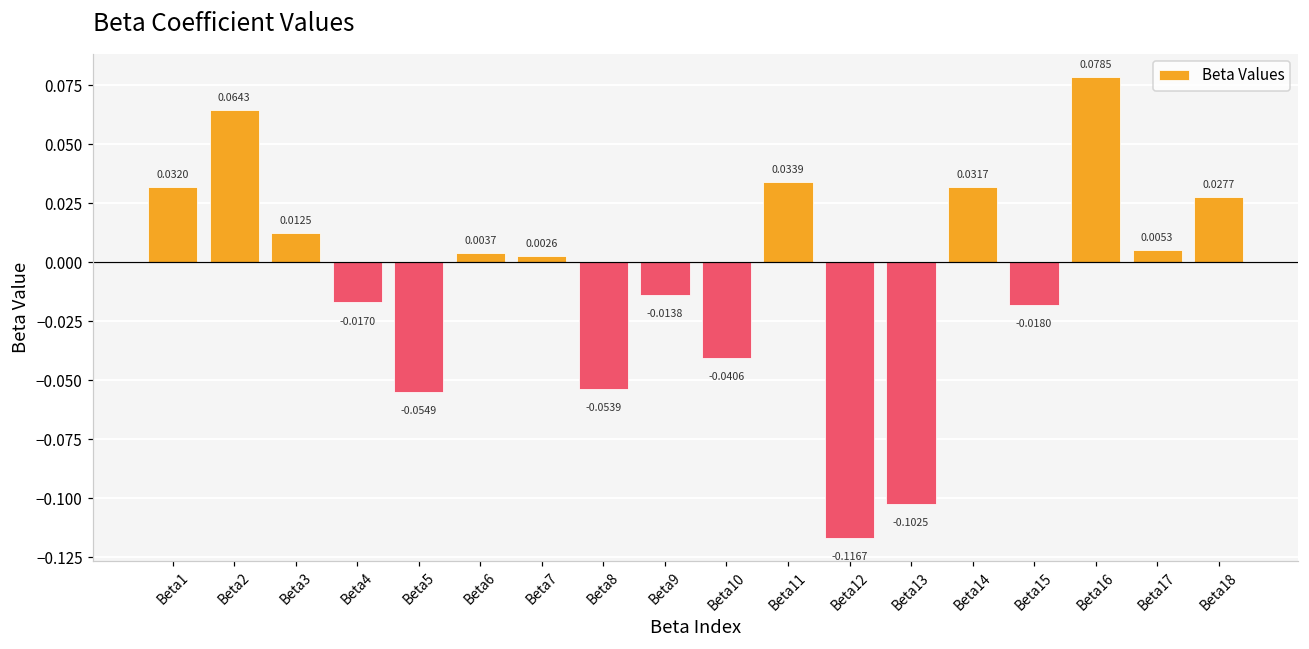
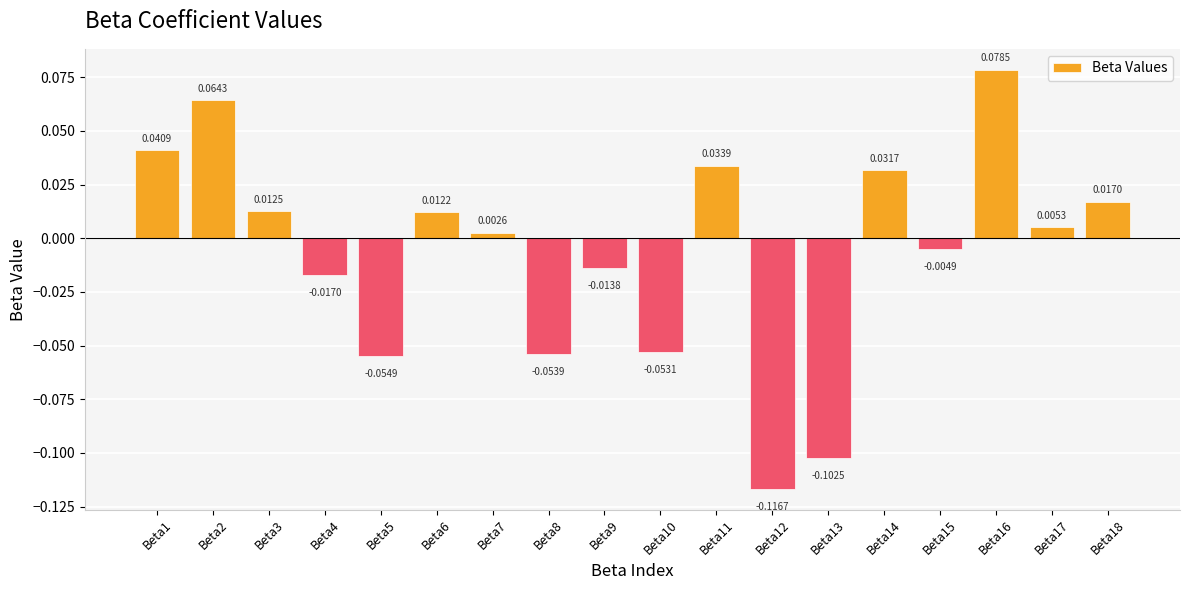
Beta1: 0.0320 -> 0.0409
Beta6: 0.0037 -> 0.0122
Beta10: -0.0406 -> -0.0531
Beta15: -0.0180 -> -0.0049
Beta18: 0.0277 -> 0.0170
